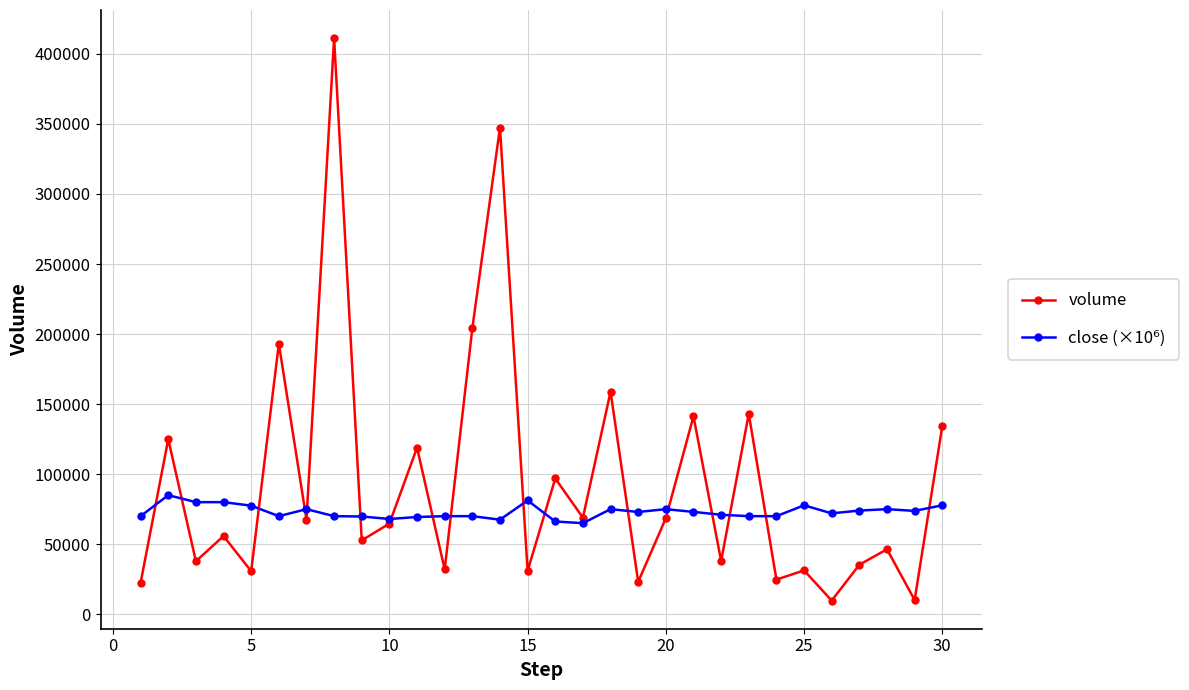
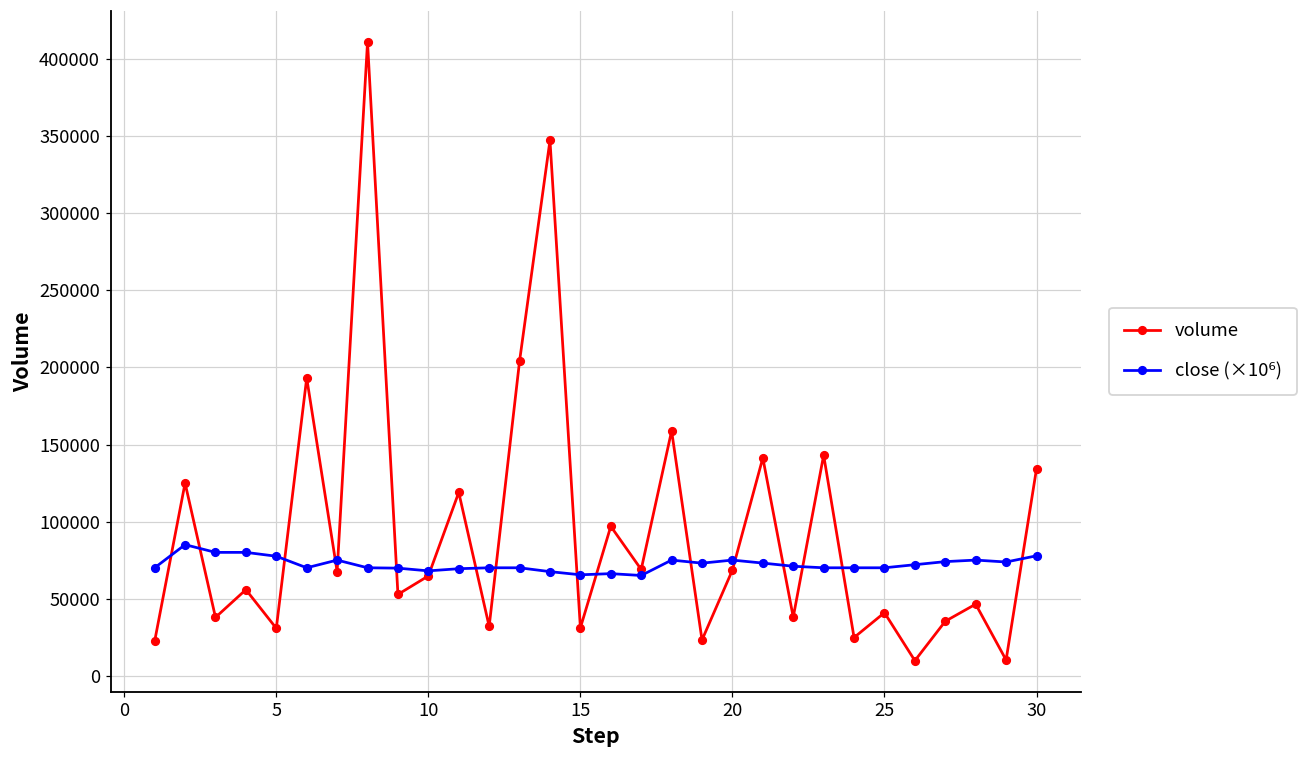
close (×10⁶), 15: 81000 -> 65000
volume, 25: 31000 -> 41000
close (×10⁶), 25: 78000 -> 70000
